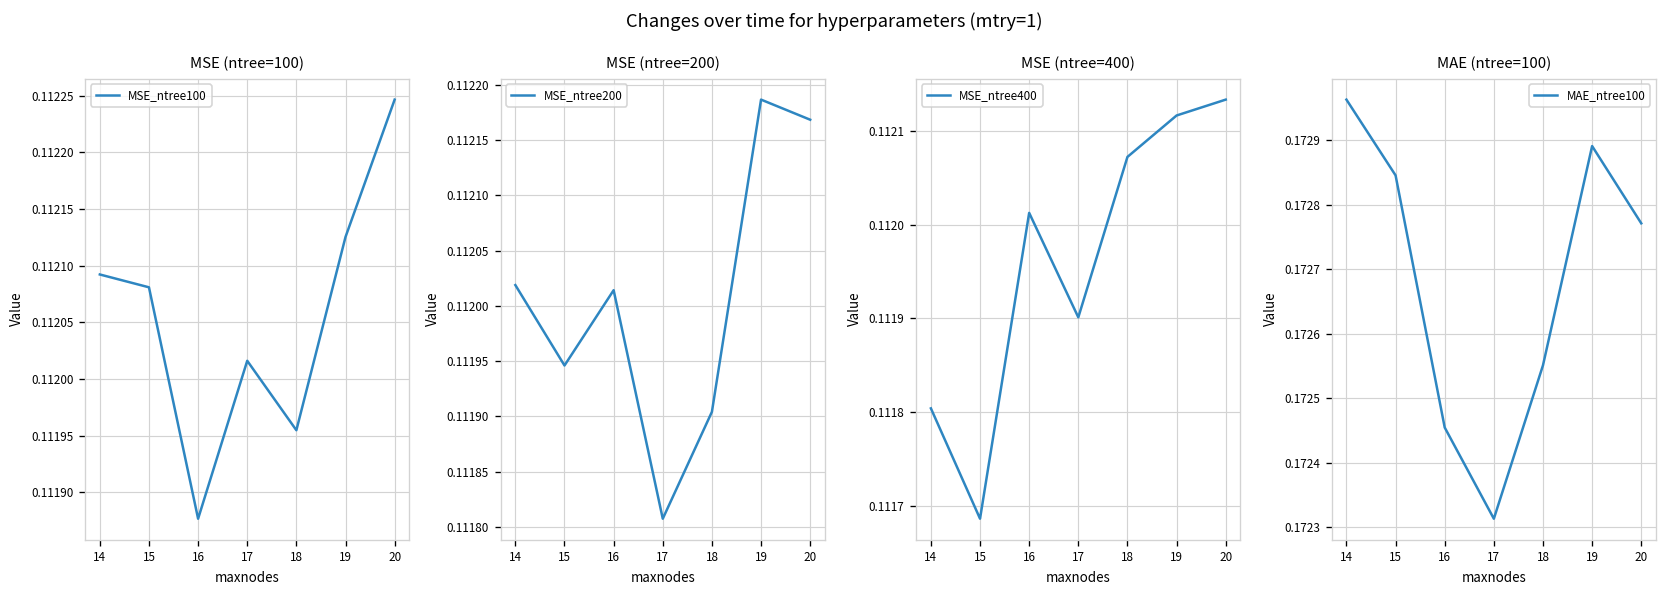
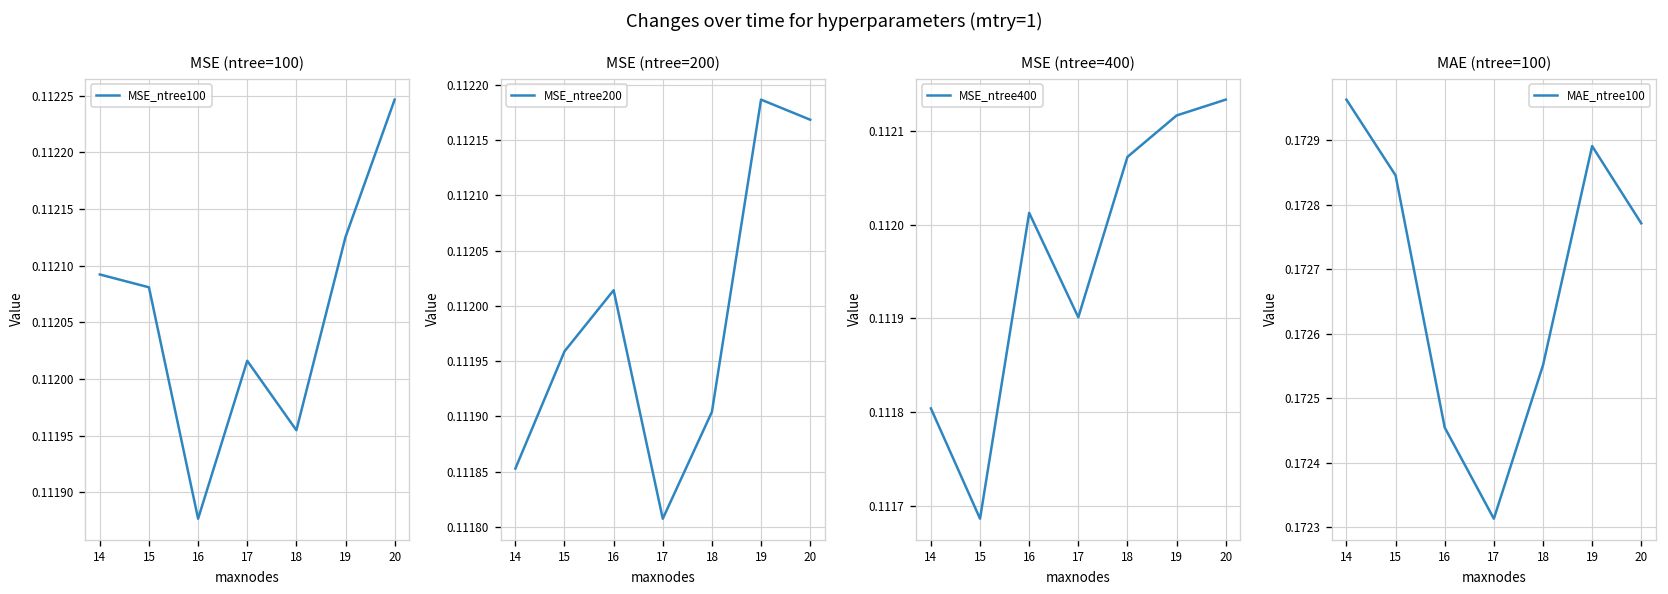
MSE (ntree=200), 14: 0.11202 -> 0.11185
MSE (ntree=200), 15: 0.11195 -> 0.11196
